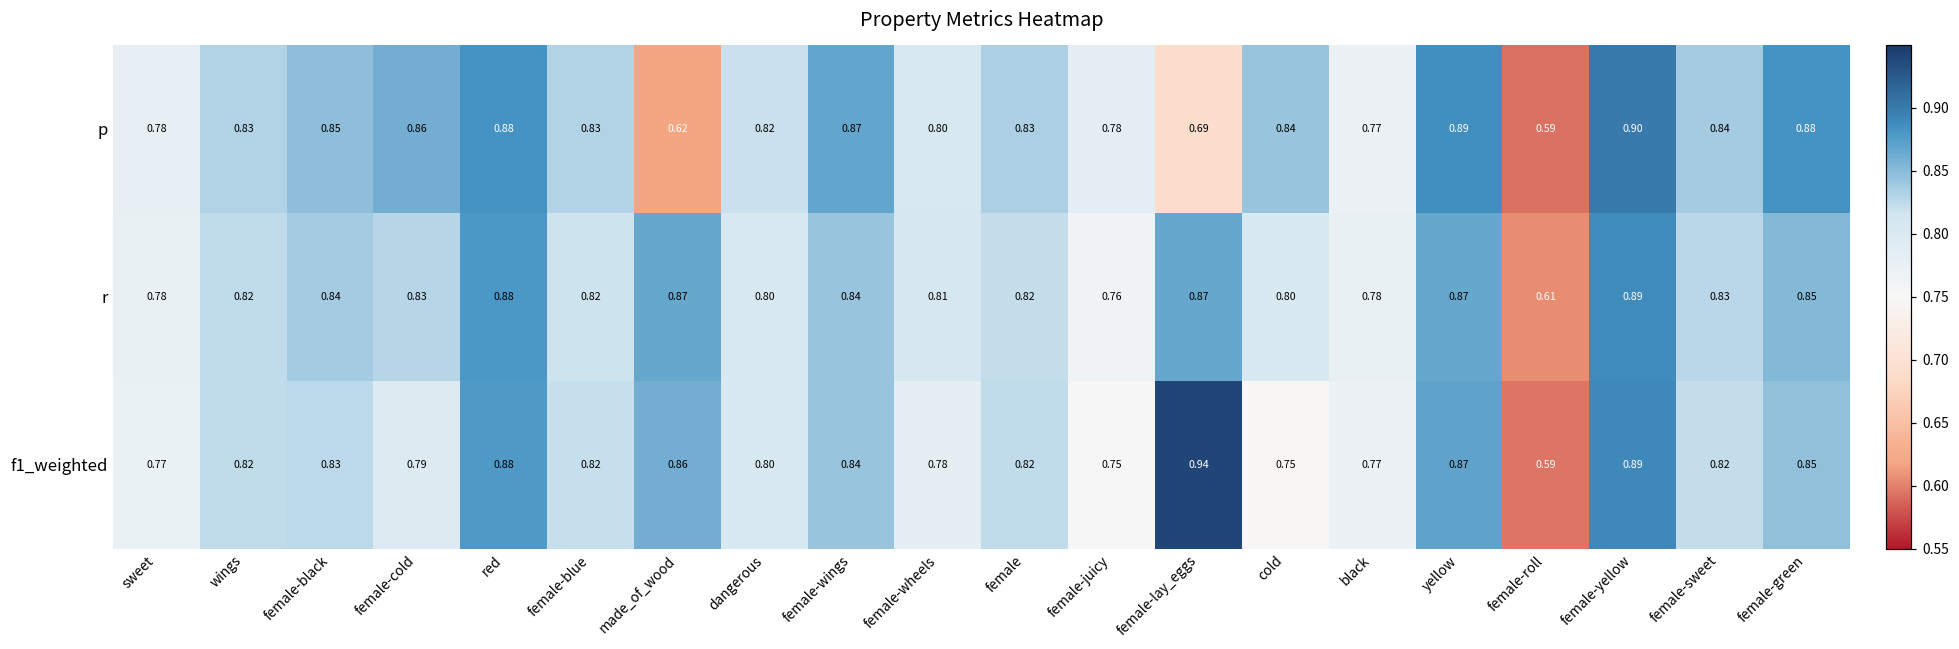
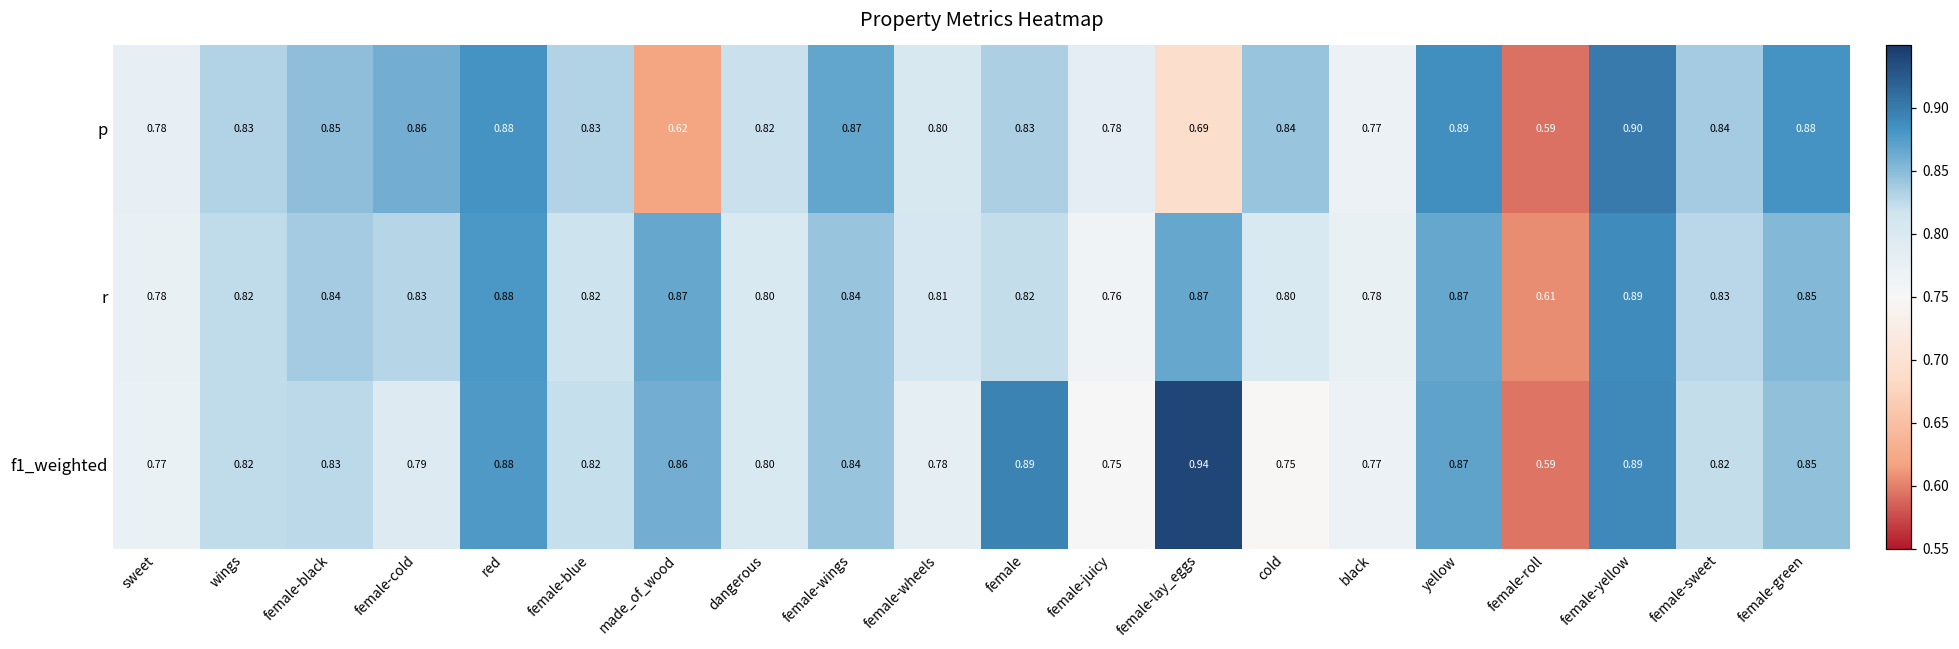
f1_weighted, female: 0.82 -> 0.89
